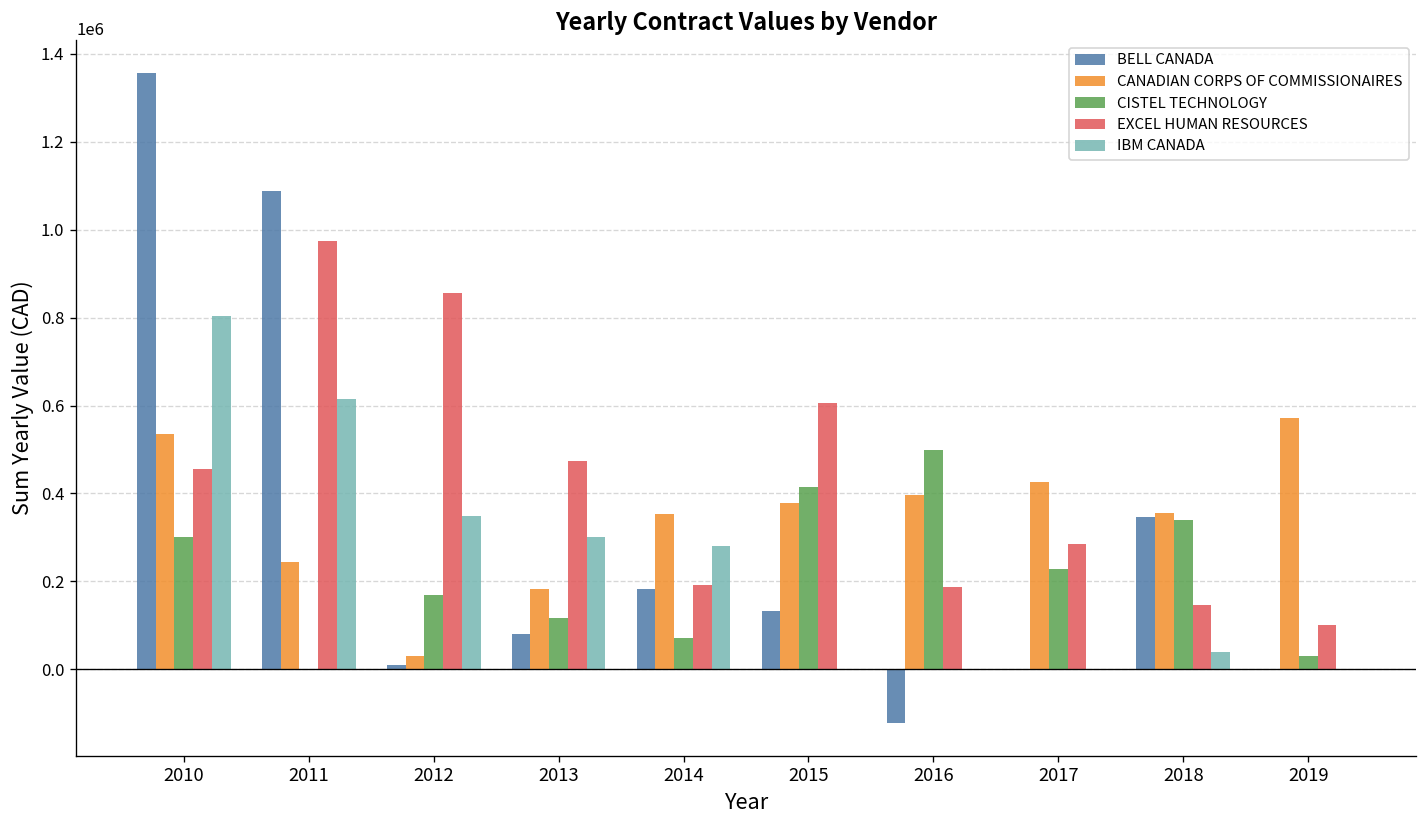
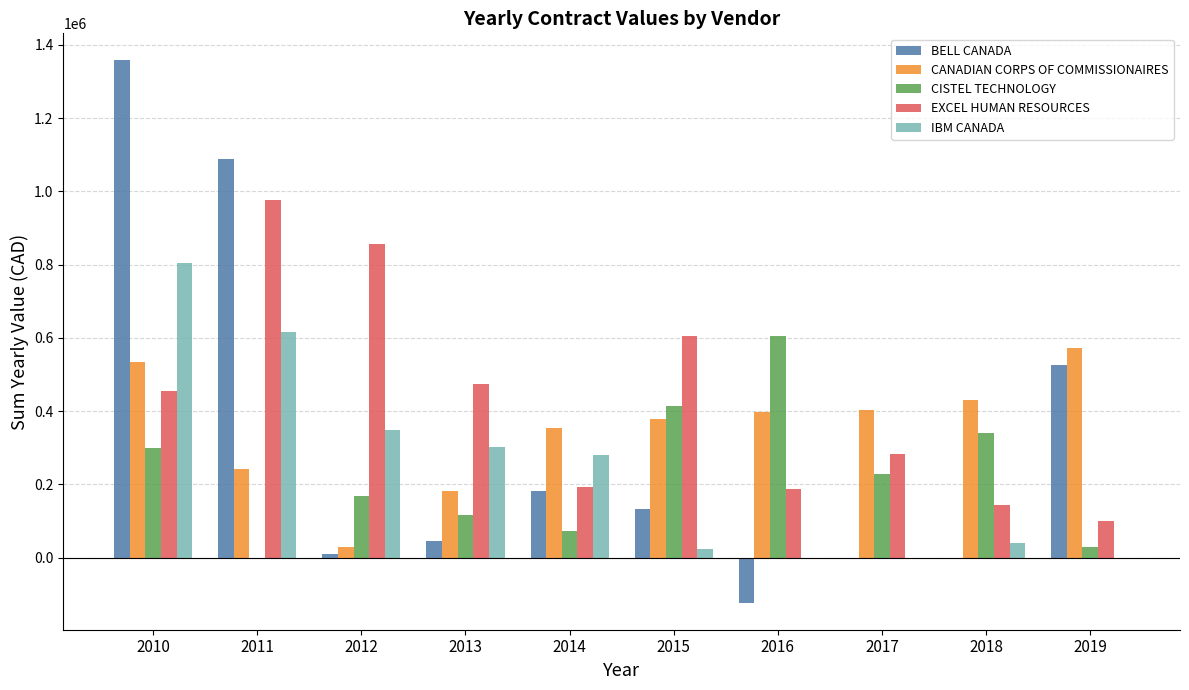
BELL CANADA, 2013: 80000 -> 50000
IBM CANADA, 2015: 0 -> 20000
CISTEL TECHNOLOGY, 2016: 500000 -> 600000
CANADIAN CORPS OF COMMISSIONAIRES, 2017: 430000 -> 400000
BELL CANADA, 2018: 350000 -> 0
CANADIAN CORPS OF COMMISSIONAIRES, 2018: 360000 -> 430000
BELL CANADA, 2019: 0 -> 530000
